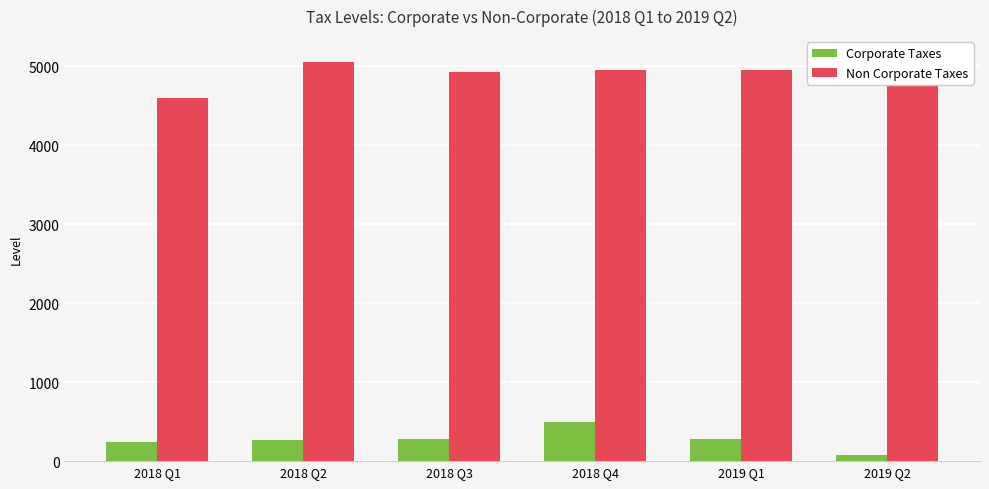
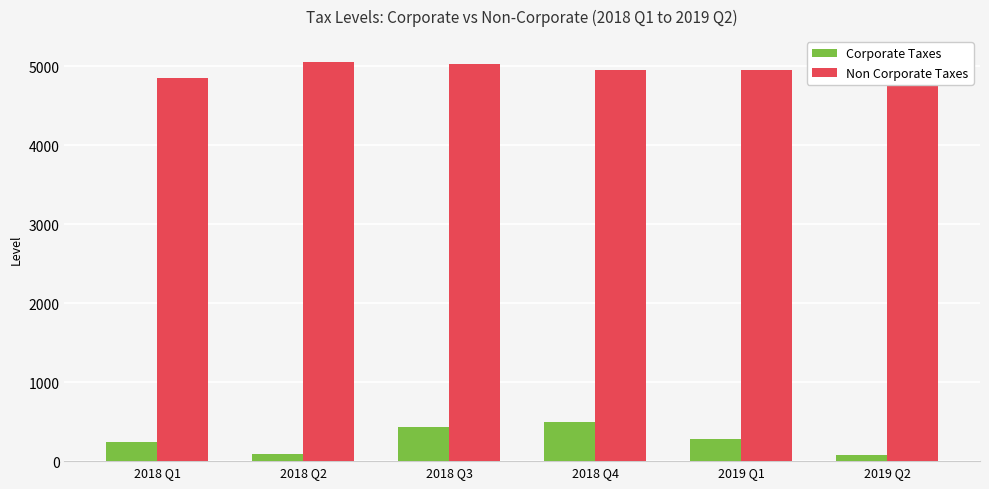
Non Corporate Taxes, 2018 Q1: 4600 -> 4900
Corporate Taxes, 2018 Q2: 300 -> 100
Corporate Taxes, 2018 Q3: 300 -> 400
Non Corporate Taxes, 2018 Q3: 4900 -> 5000
